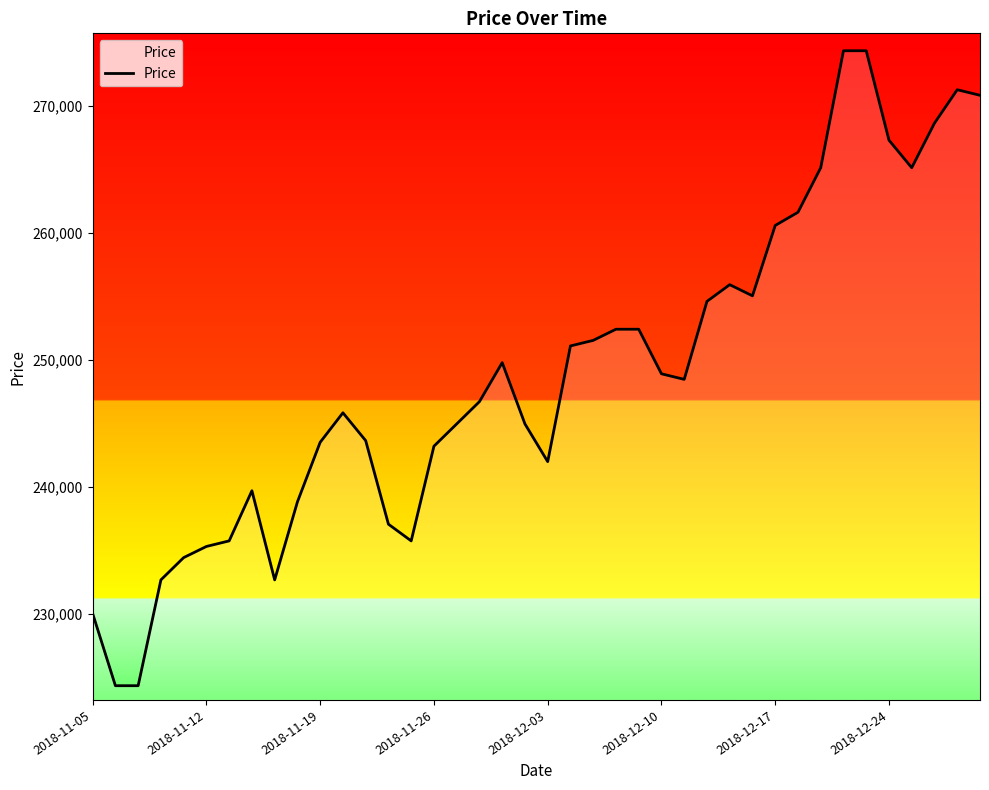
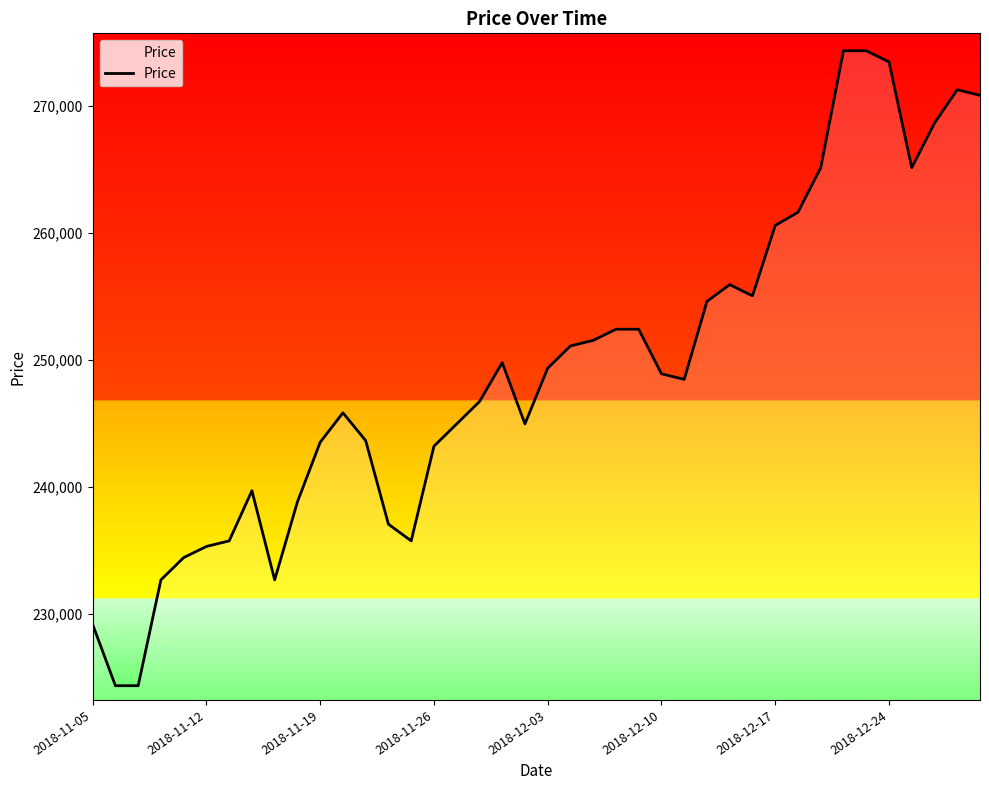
2018-11-05: 230,000 -> 229,100
2018-12-03: 242,000 -> 249,300
2018-12-24: 267,300 -> 273,500
